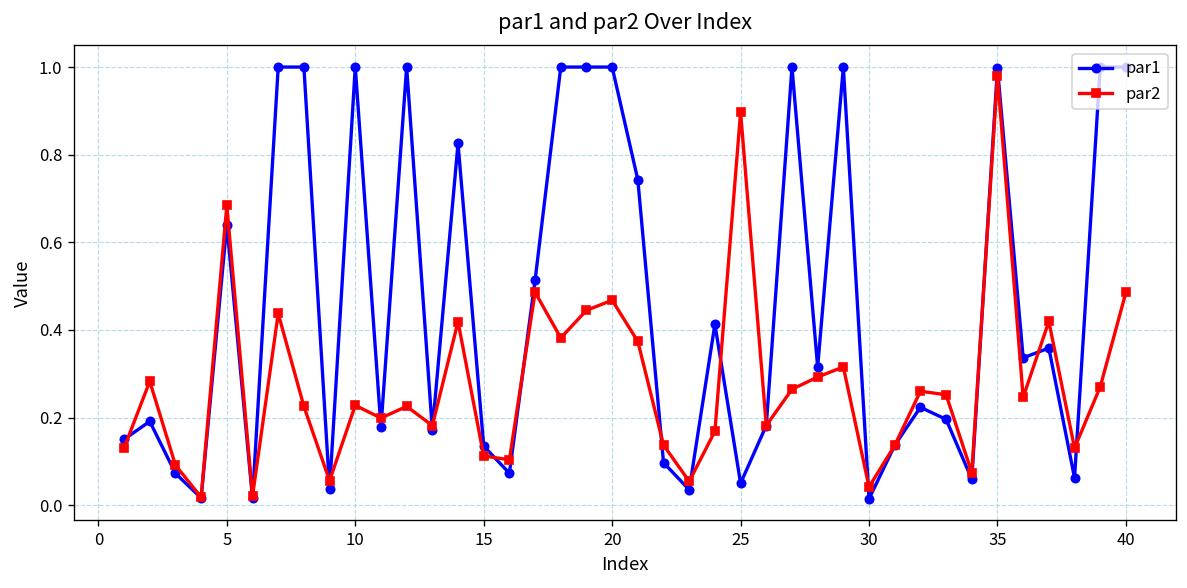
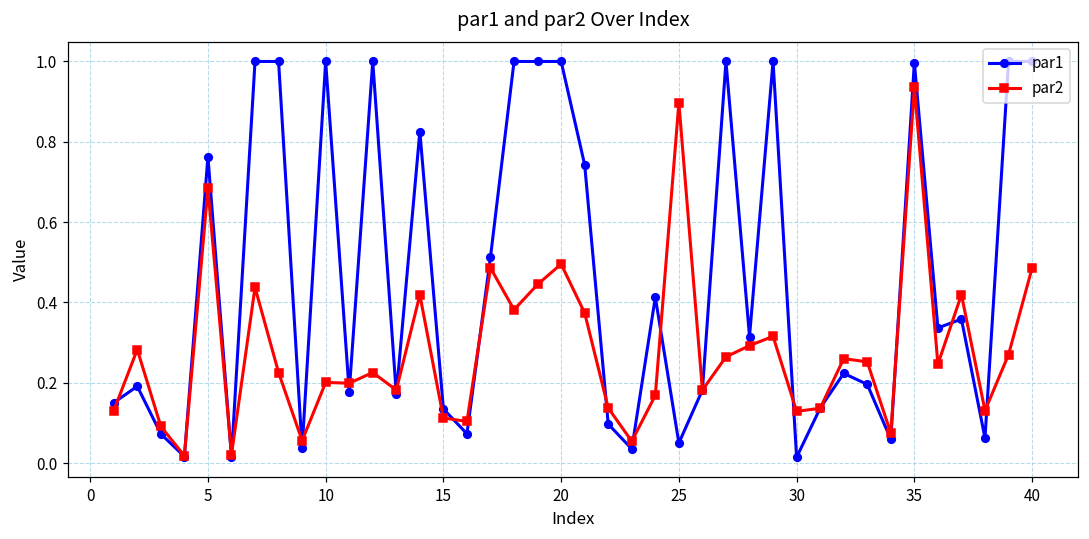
par1, 5: 0.64 -> 0.76
par2, 10: 0.23 -> 0.20
par2, 20: 0.47 -> 0.50
par2, 30: 0.04 -> 0.13
par2, 35: 0.98 -> 0.94
